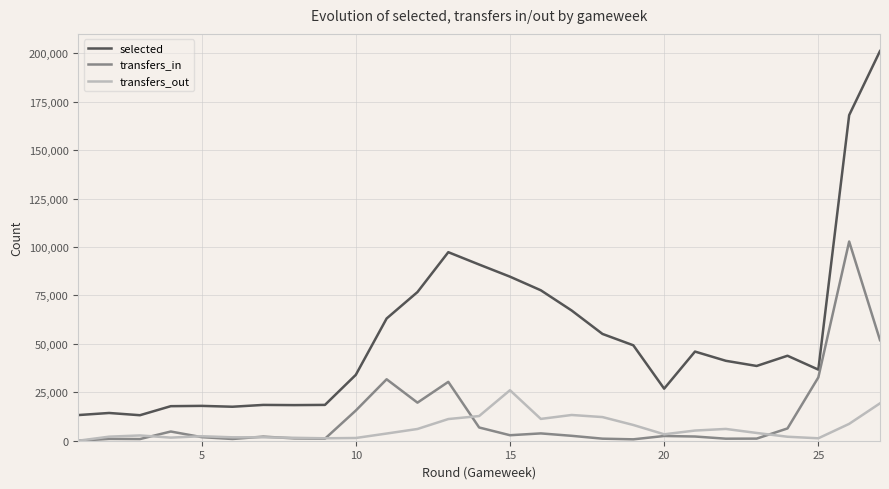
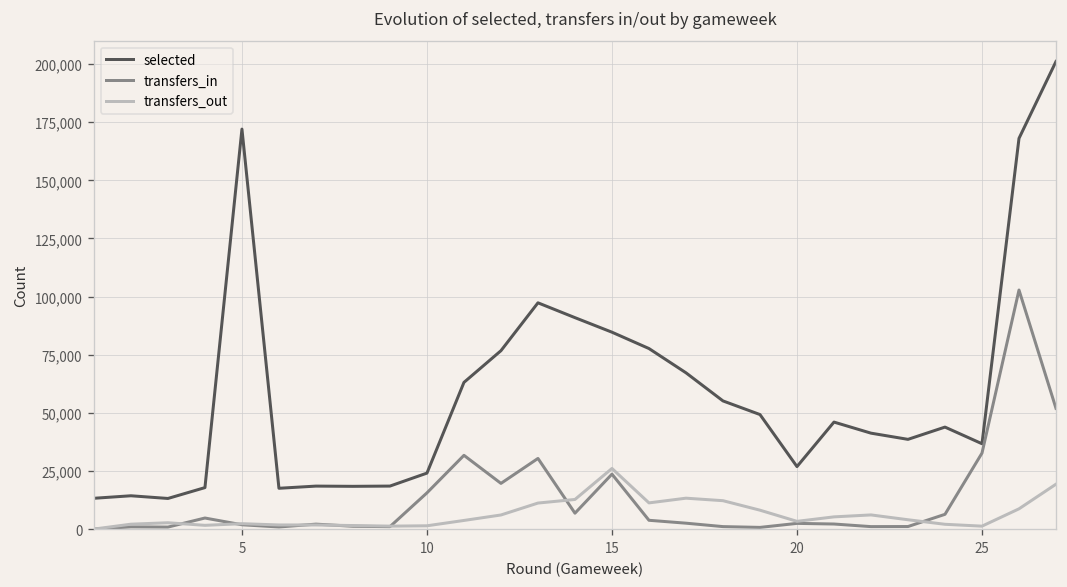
selected, 5: 18,000 -> 172,000
selected, 10: 34,000 -> 24,000
transfers_in, 15: 3,000 -> 24,000
